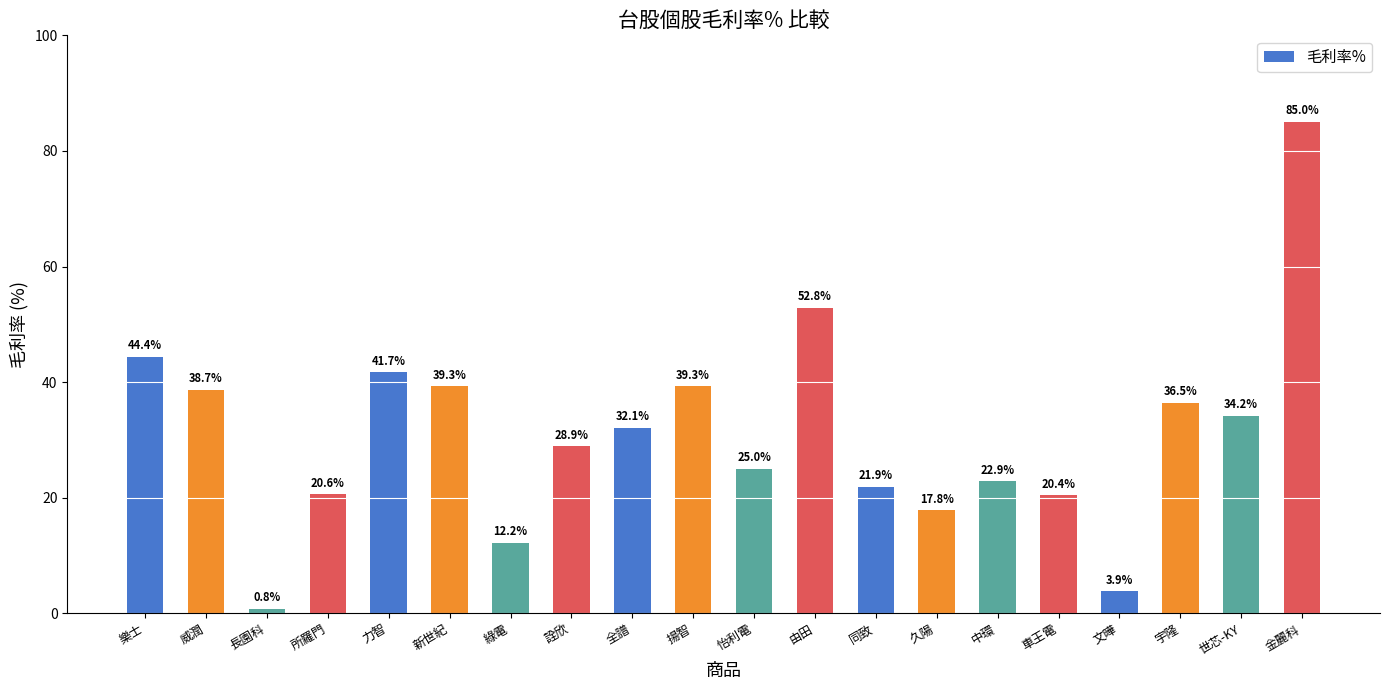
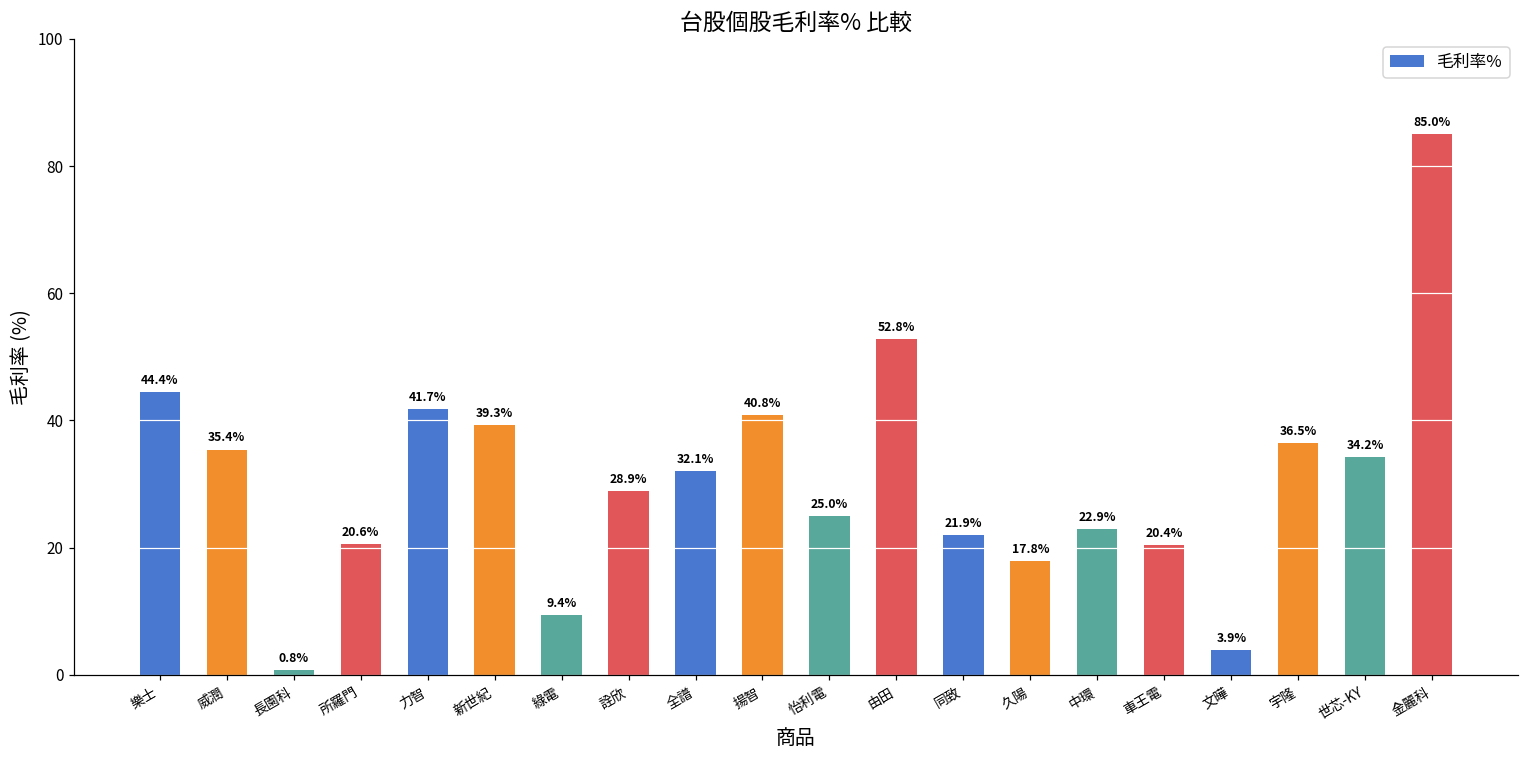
威潤: 38.7% -> 35.4%
綠電: 12.2% -> 9.4%
揚智: 39.3% -> 40.8%
